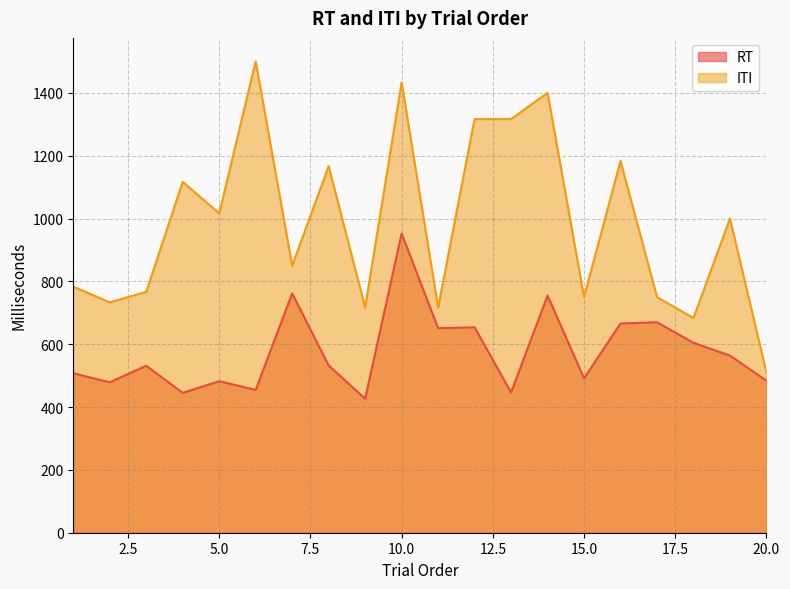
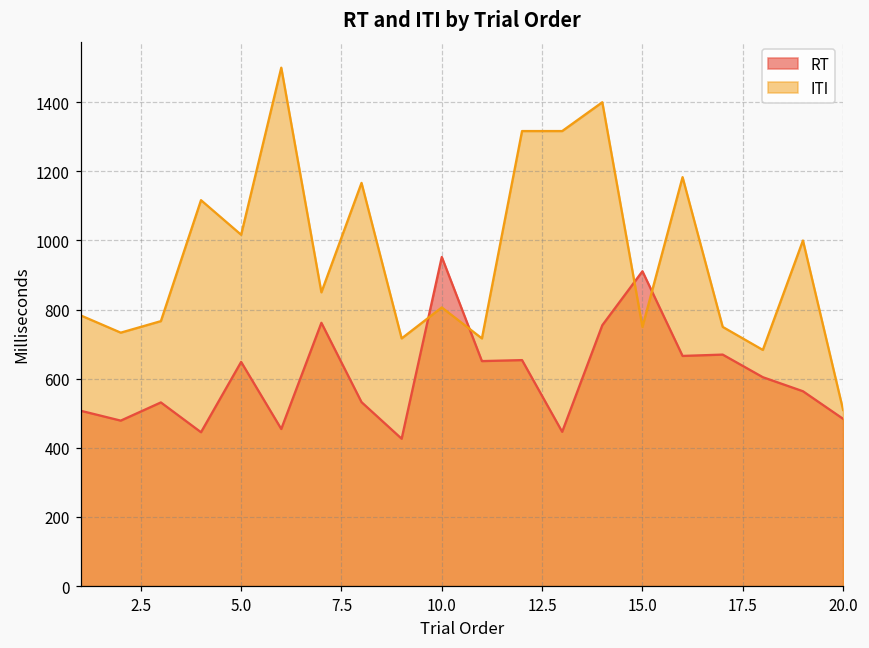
RT, 5.0: 480 -> 650
ITI, 10.0: 1430 -> 810
RT, 15.0: 490 -> 910
